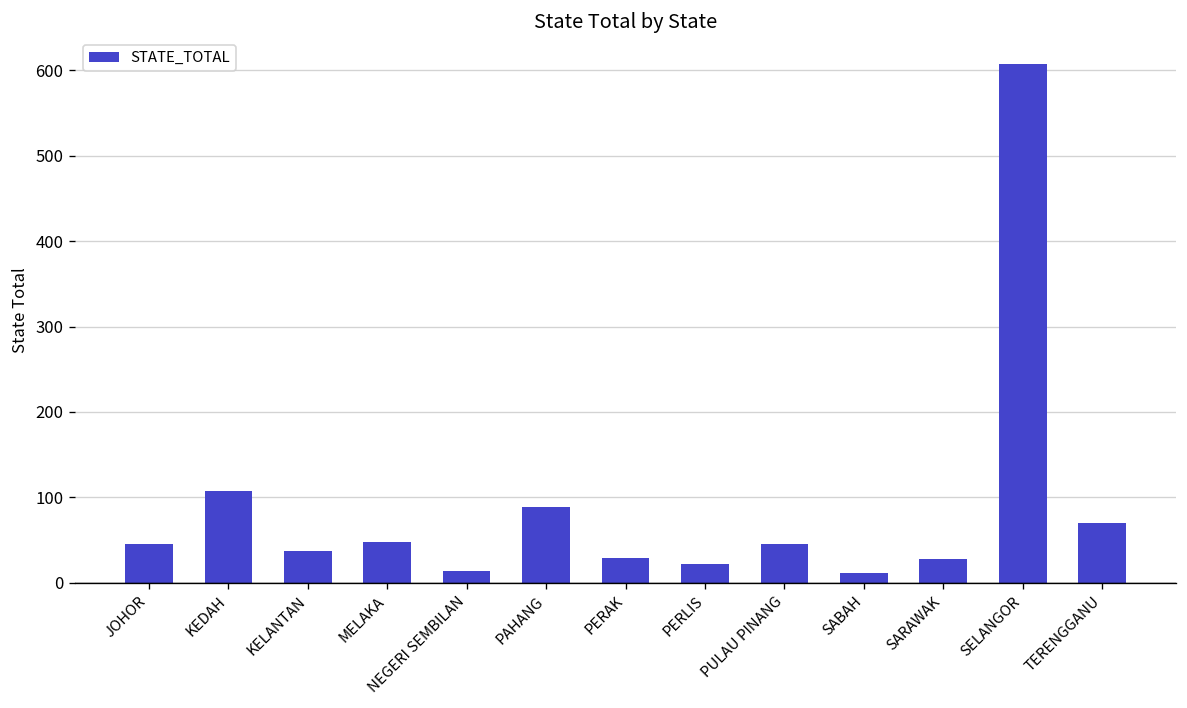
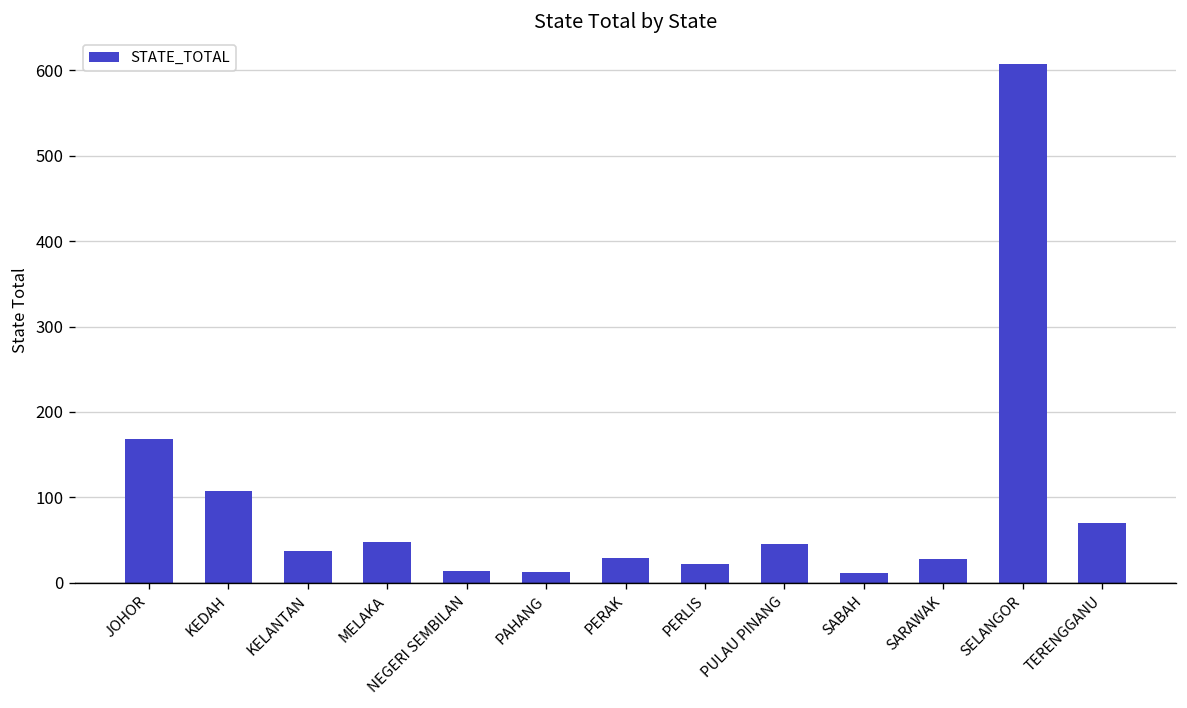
JOHOR: 50 -> 170
PAHANG: 90 -> 10
